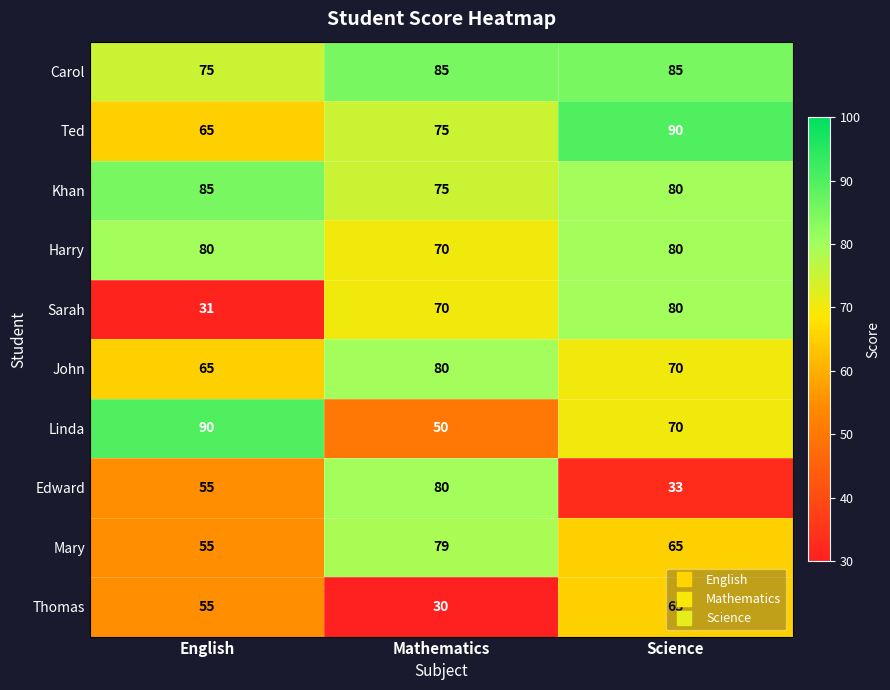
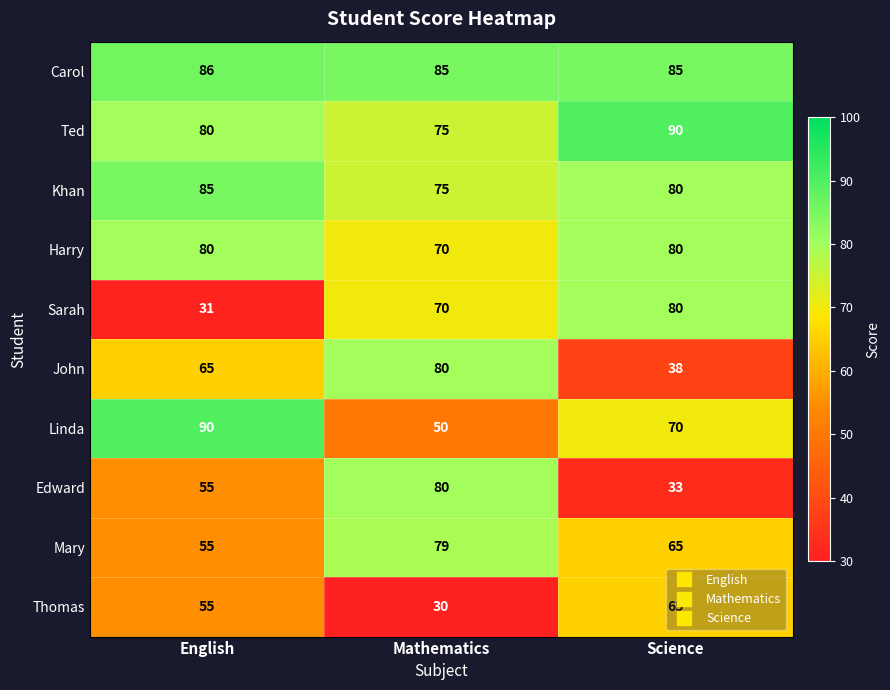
Carol, English: 75 -> 86
Ted, English: 65 -> 80
John, Science: 70 -> 38
